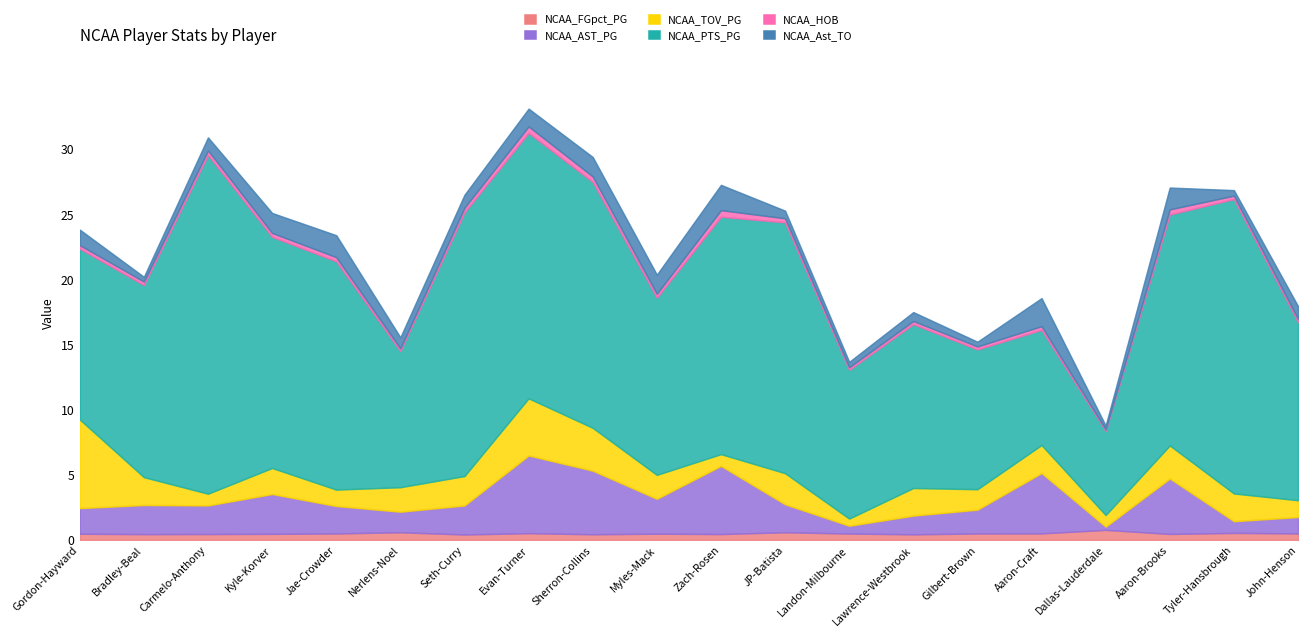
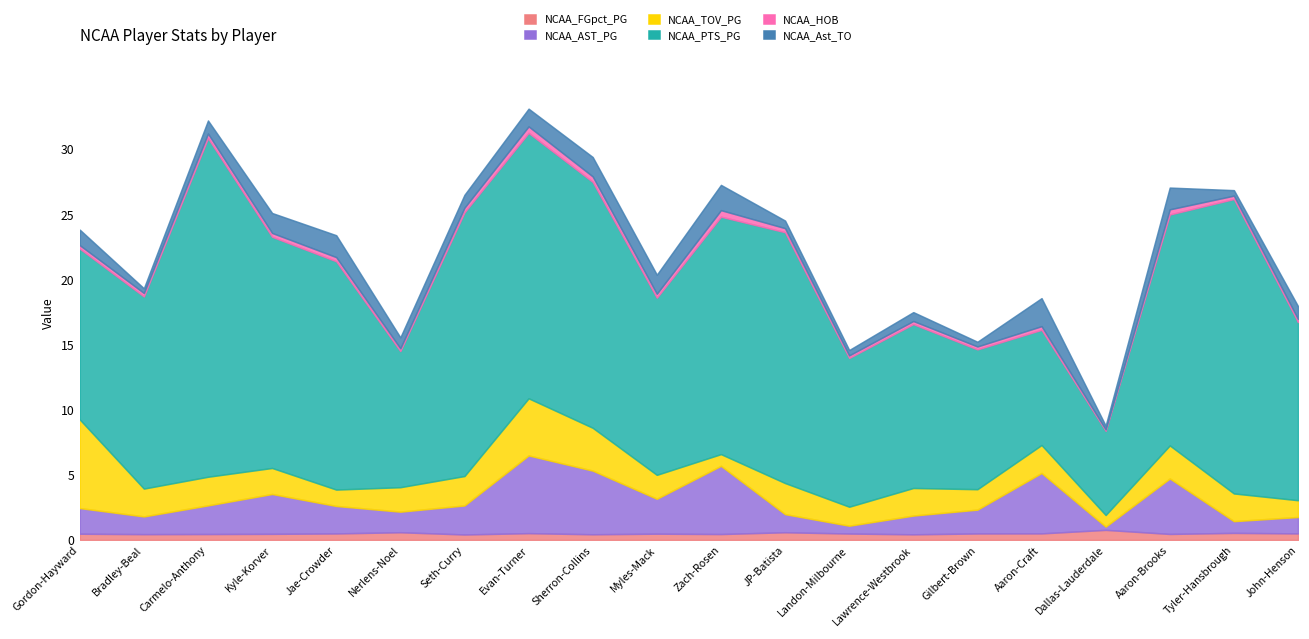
NCAA_AST_PG, Bradley-Beal: 2.2 -> 1.4
NCAA_TOV_PG, Carmelo-Anthony: 0.9 -> 2.2
NCAA_AST_PG, JP-Batista: 2.2 -> 1.4
NCAA_TOV_PG, Landon-Milbourne: 0.6 -> 1.5
